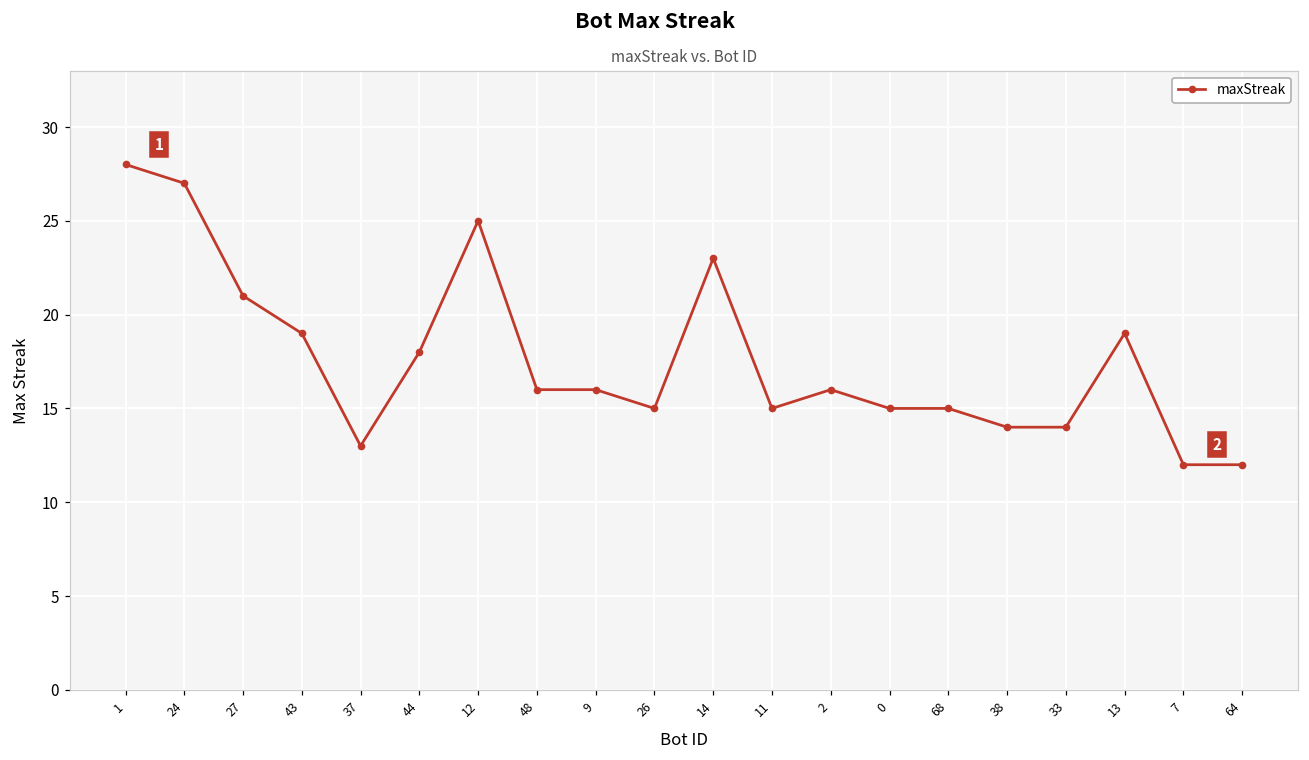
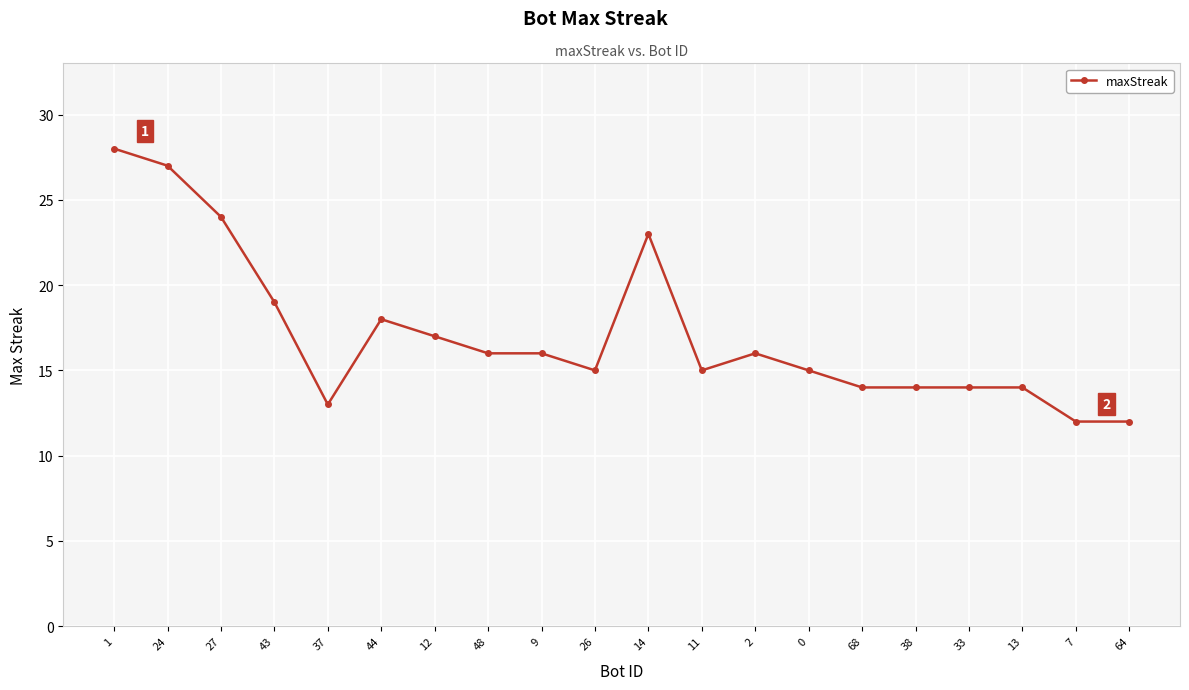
27: 21 -> 24
12: 25 -> 17
68: 15 -> 14
13: 19 -> 14
